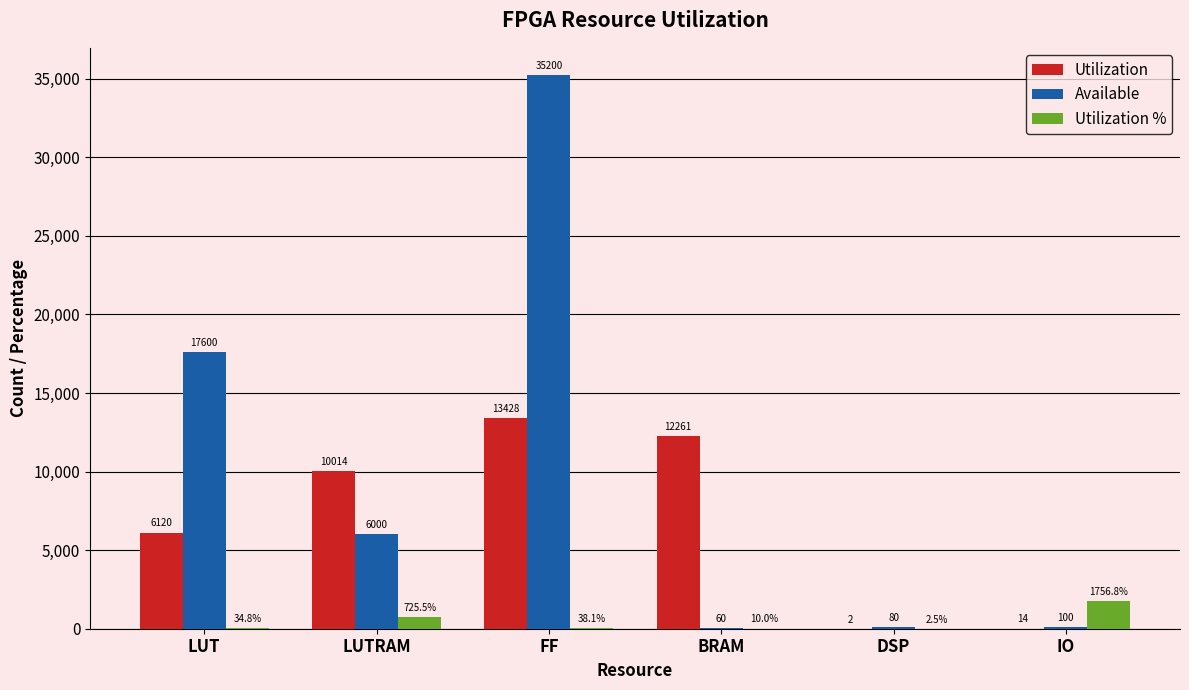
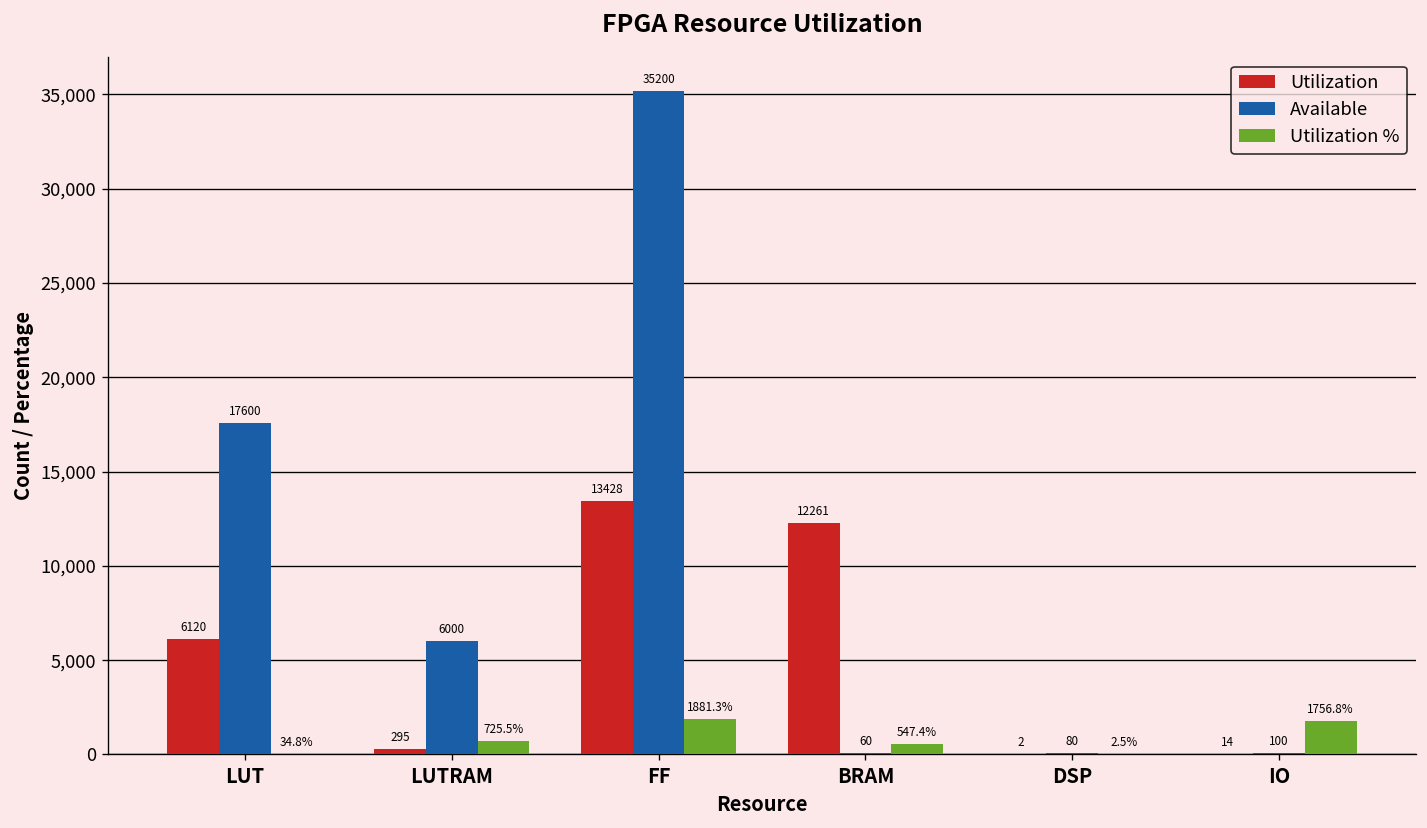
Utilization, LUTRAM: 10014 -> 295
Utilization %, FF: 38.1% -> 1881.3%
Utilization %, BRAM: 10.0% -> 547.4%
